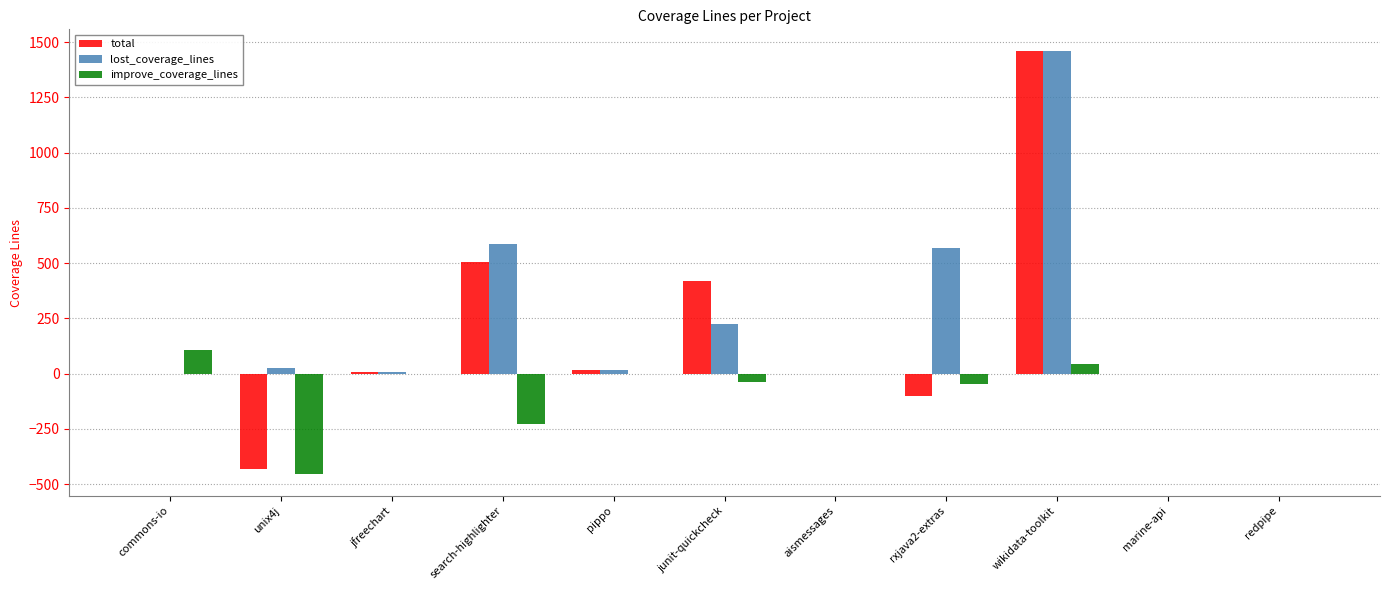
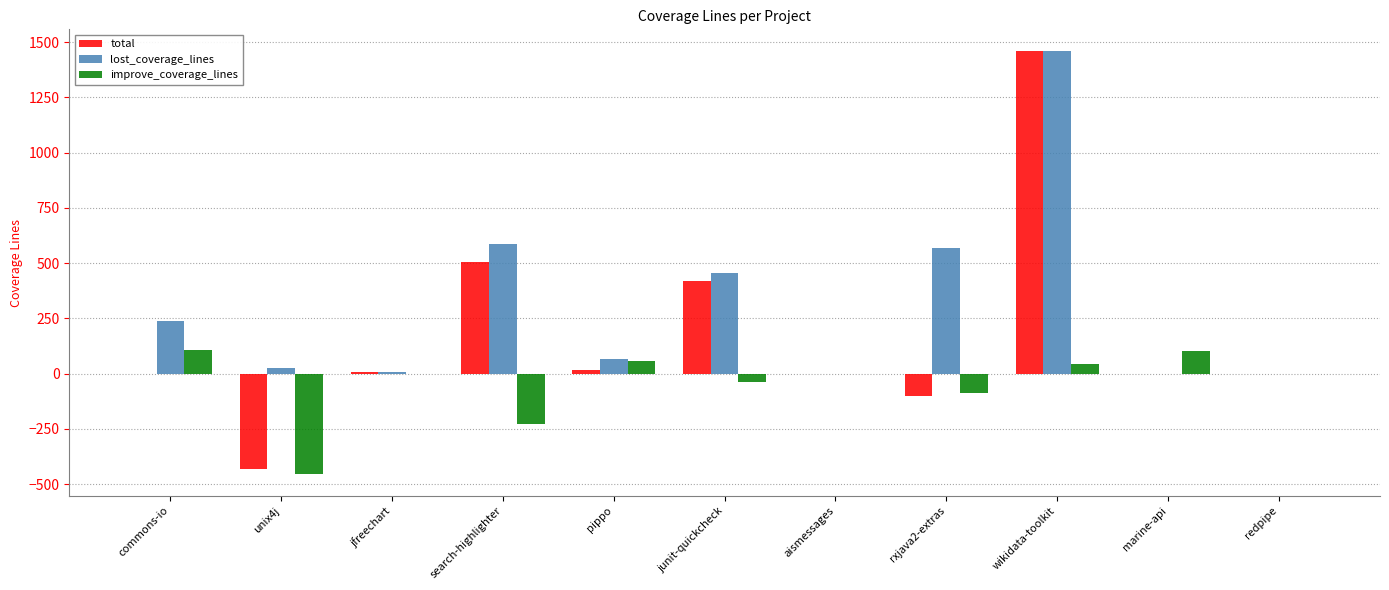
lost_coverage_lines, commons-io: 0 -> 240
lost_coverage_lines, pippo: 20 -> 70
improve_coverage_lines, pippo: 0 -> 60
lost_coverage_lines, junit-quickcheck: 220 -> 450
improve_coverage_lines, rxjava2-extras: -50 -> -90
improve_coverage_lines, marine-api: 0 -> 100
